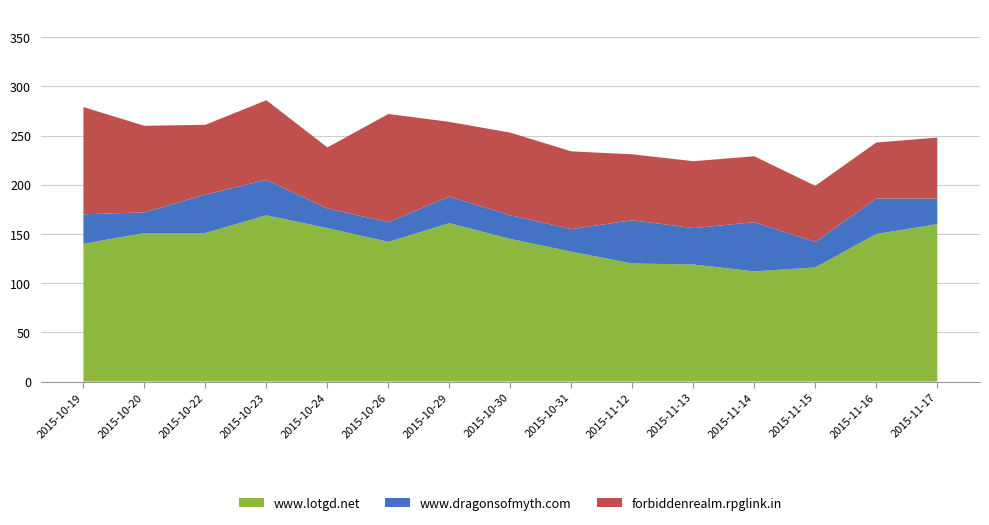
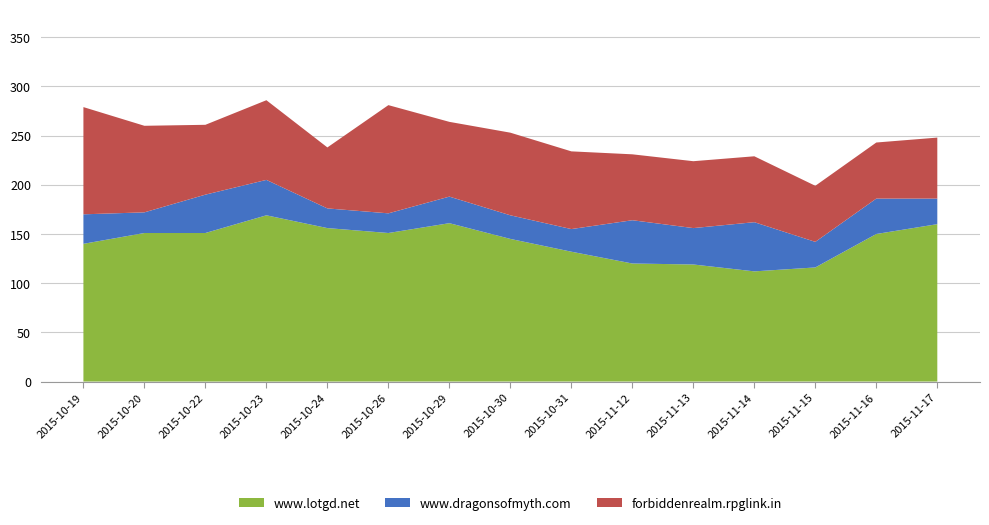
www.lotgd.net, 2015-10-26: 140 -> 150
